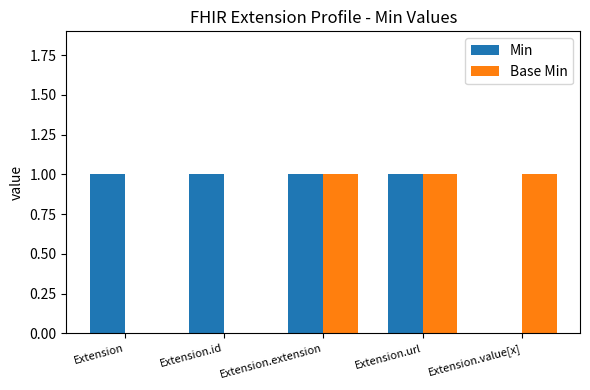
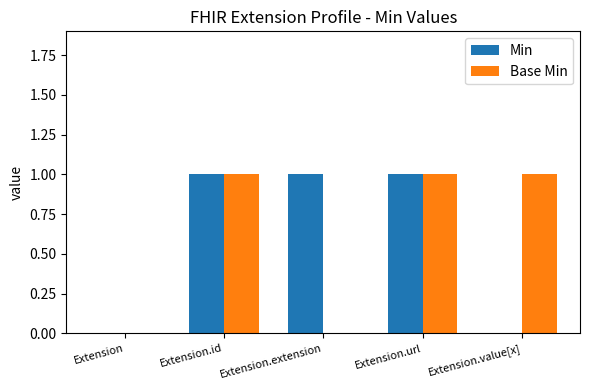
Min, Extension: 1 -> 0
Base Min, Extension.id: 0 -> 1
Base Min, Extension.extension: 1 -> 0
